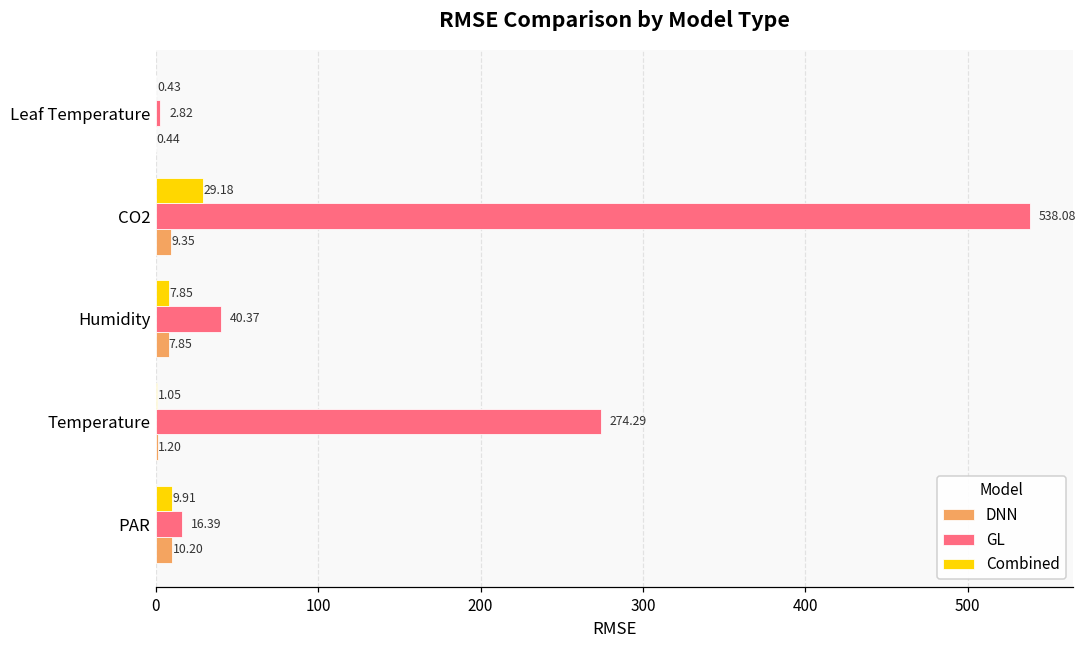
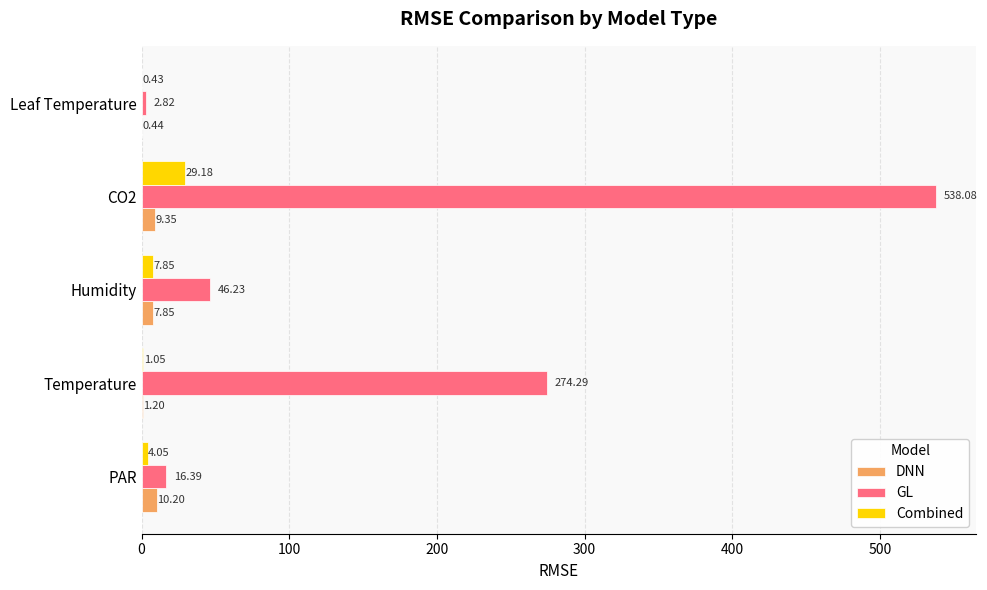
GL, Humidity: 40.37 -> 46.23
Combined, PAR: 9.91 -> 4.05
